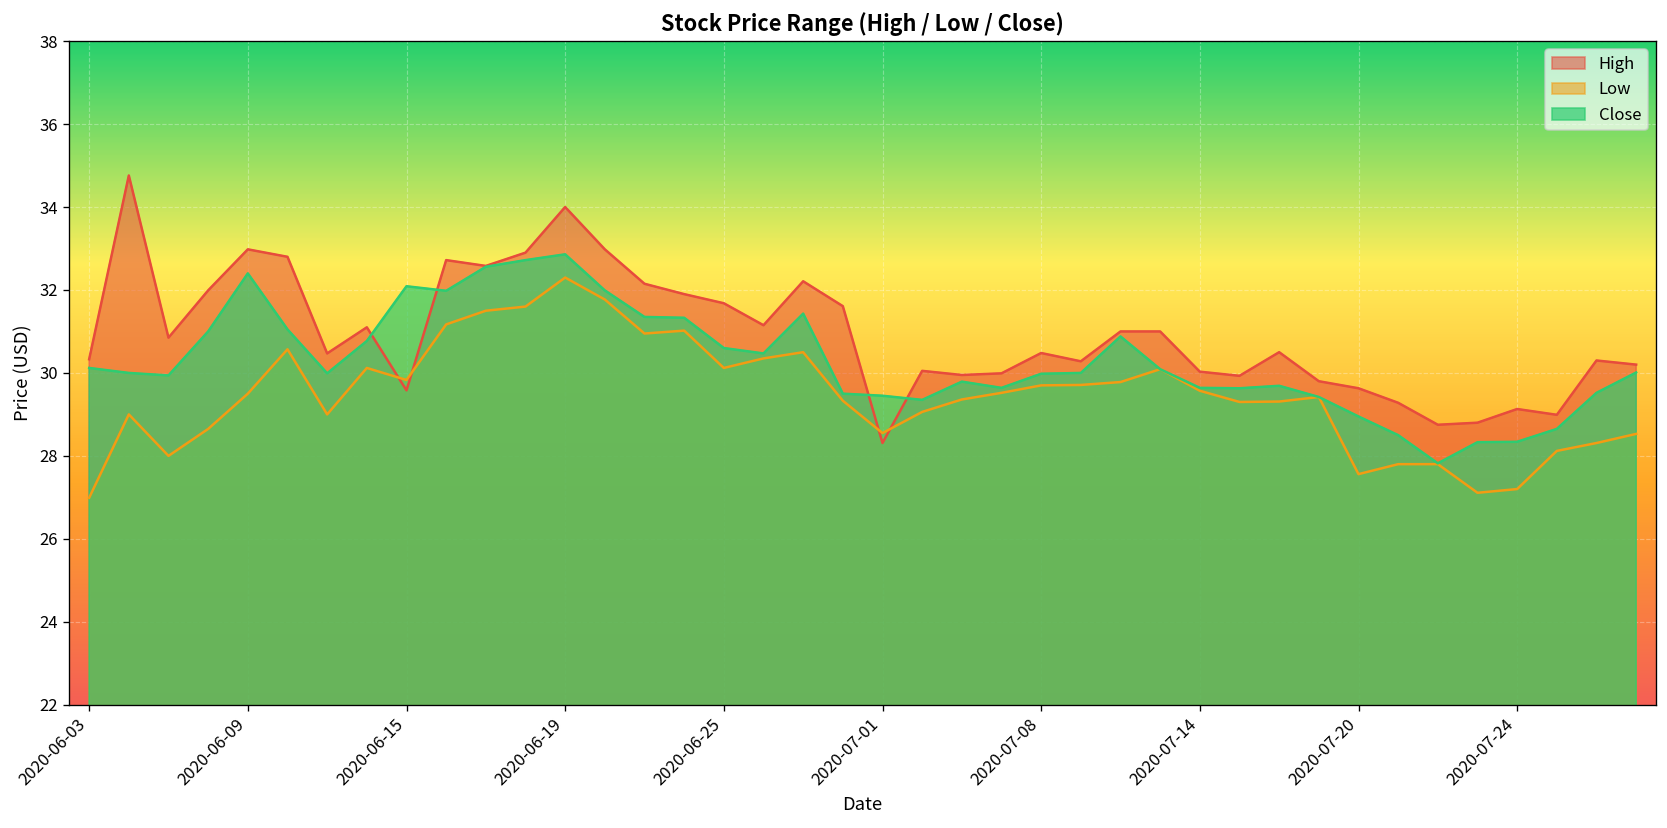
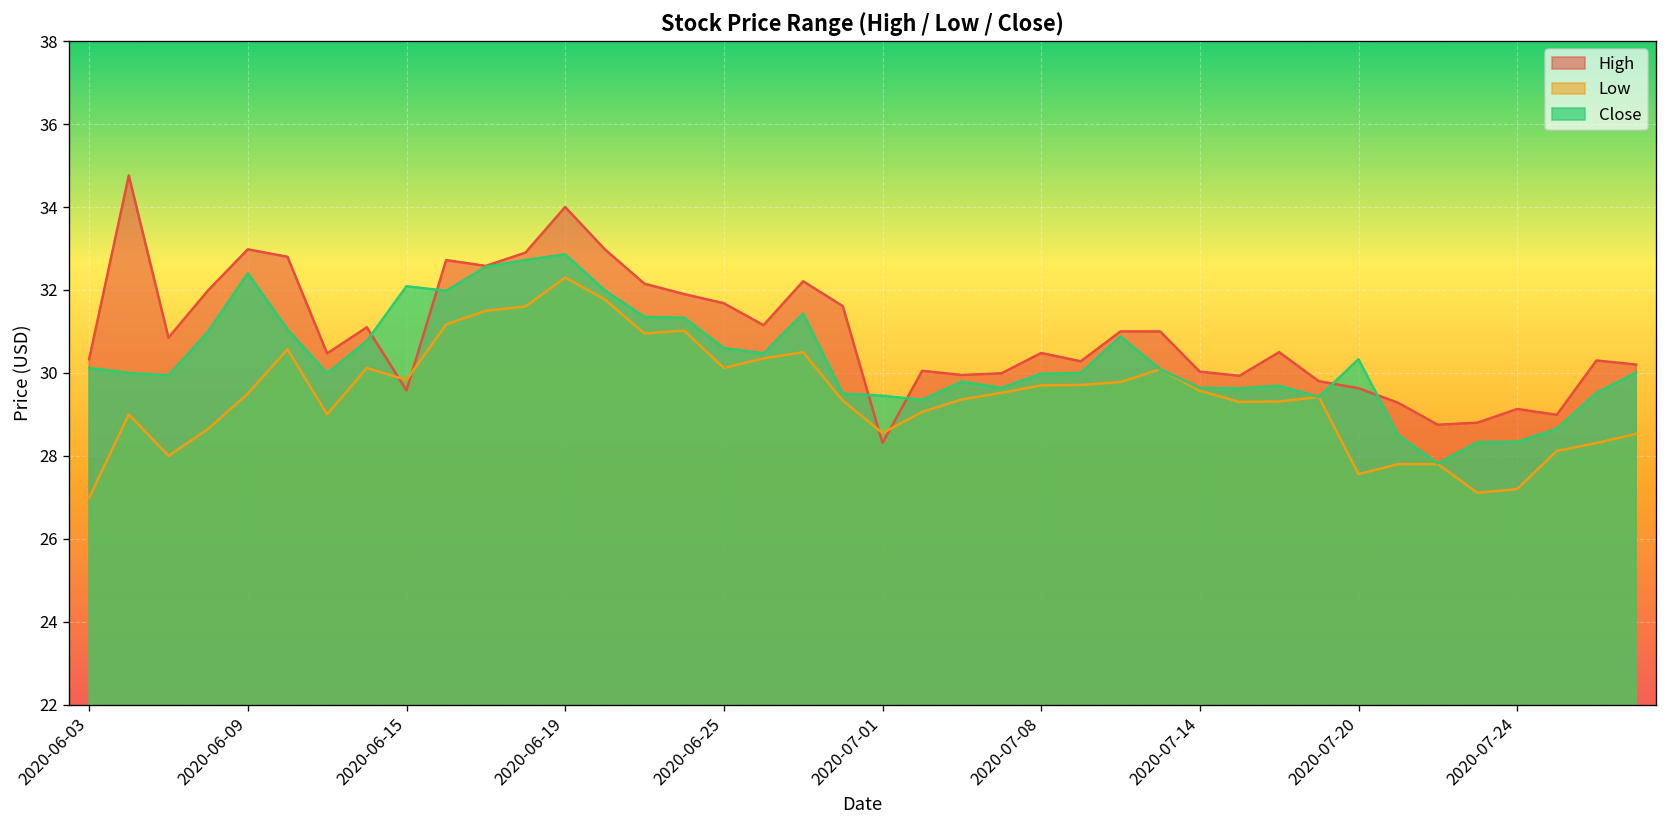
Close, 2020-07-20: 29.0 -> 30.3
